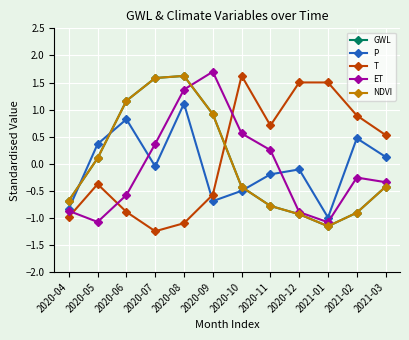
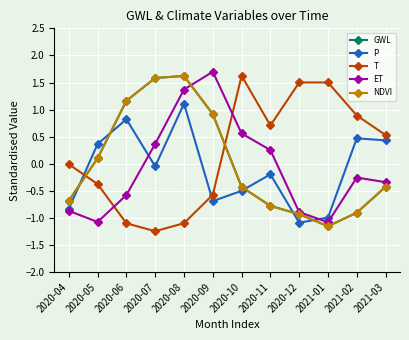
T, 2020-04: -1.0 -> 0.0
T, 2020-06: -0.9 -> -1.1
P, 2020-12: -0.1 -> -1.1
P, 2021-03: 0.1 -> 0.4
